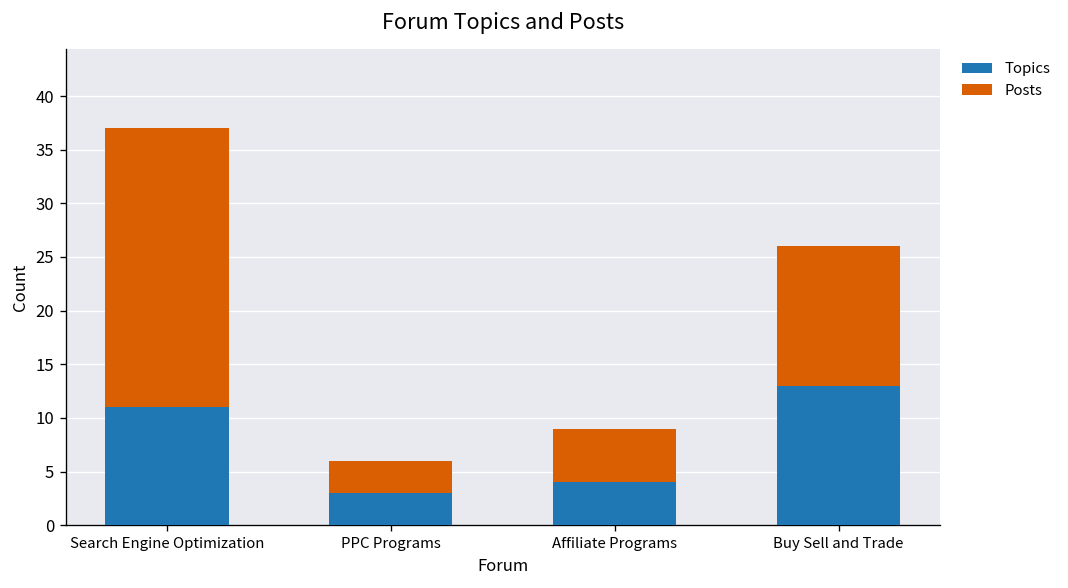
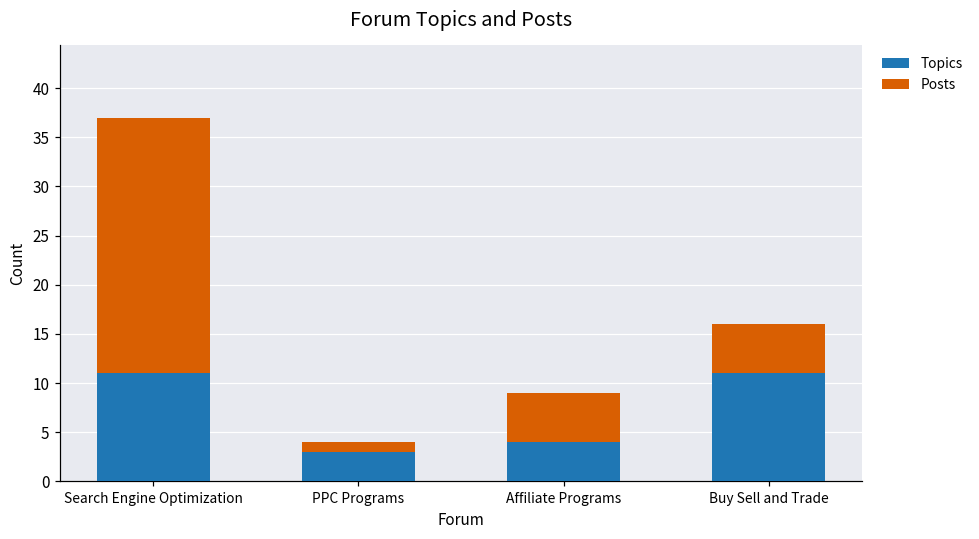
Posts, PPC Programs: 3 -> 1
Topics, Buy Sell and Trade: 13 -> 11
Posts, Buy Sell and Trade: 13 -> 5
